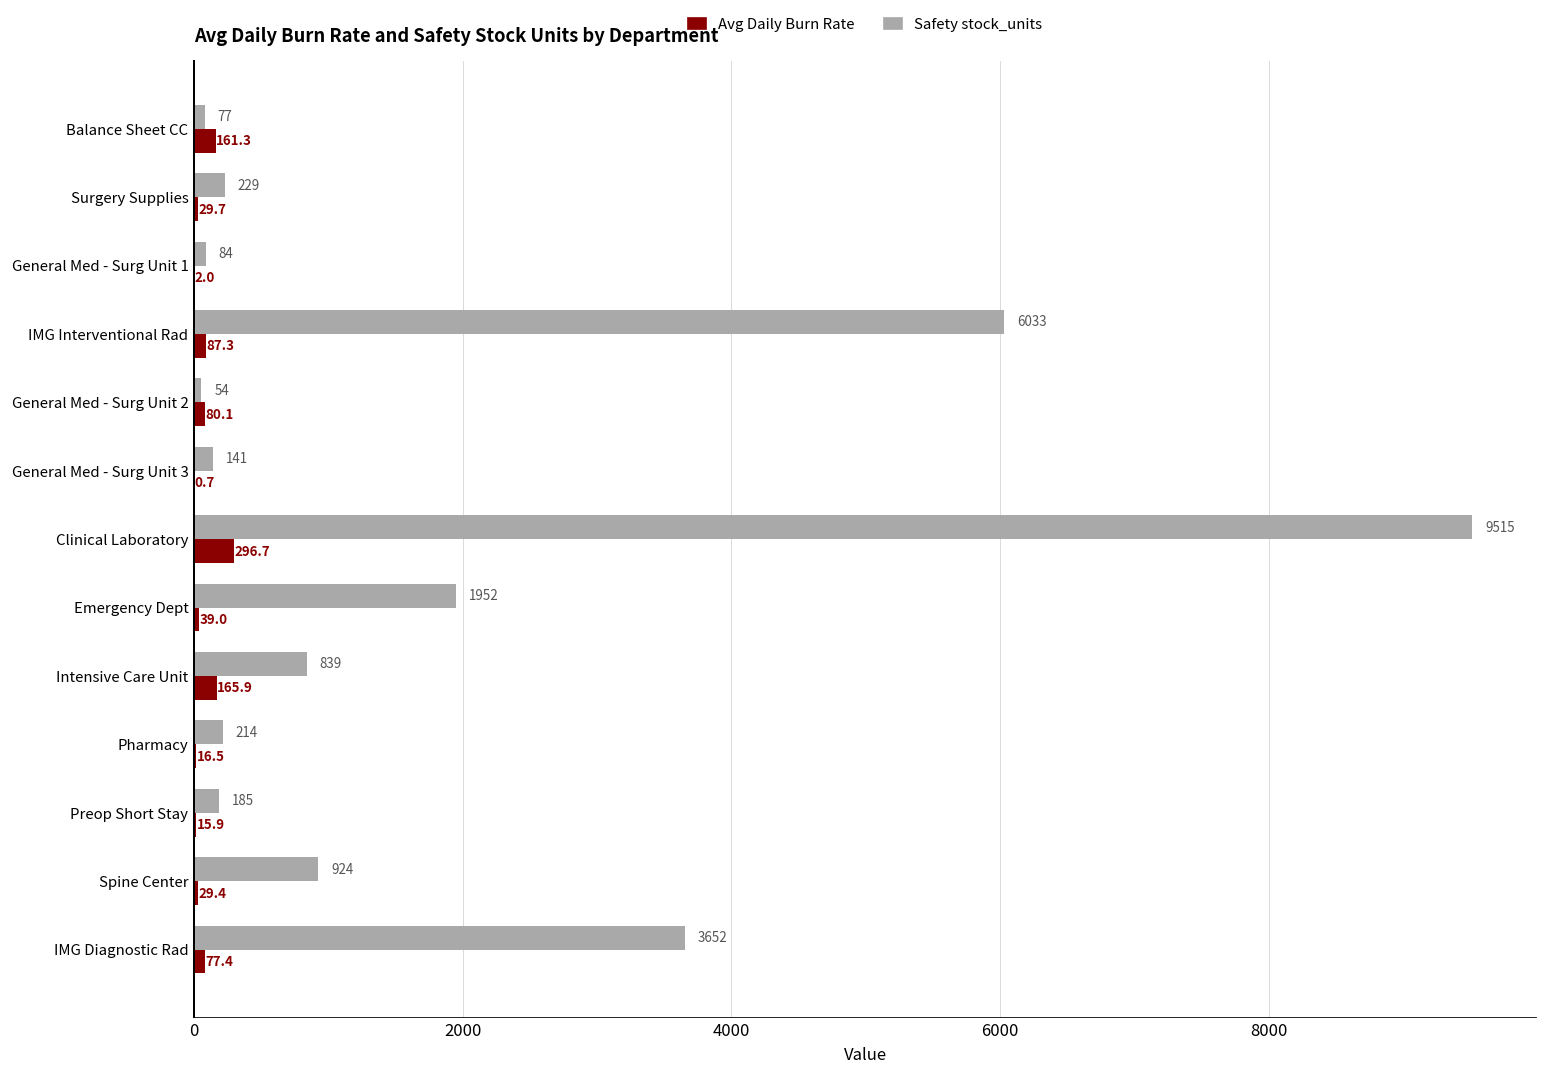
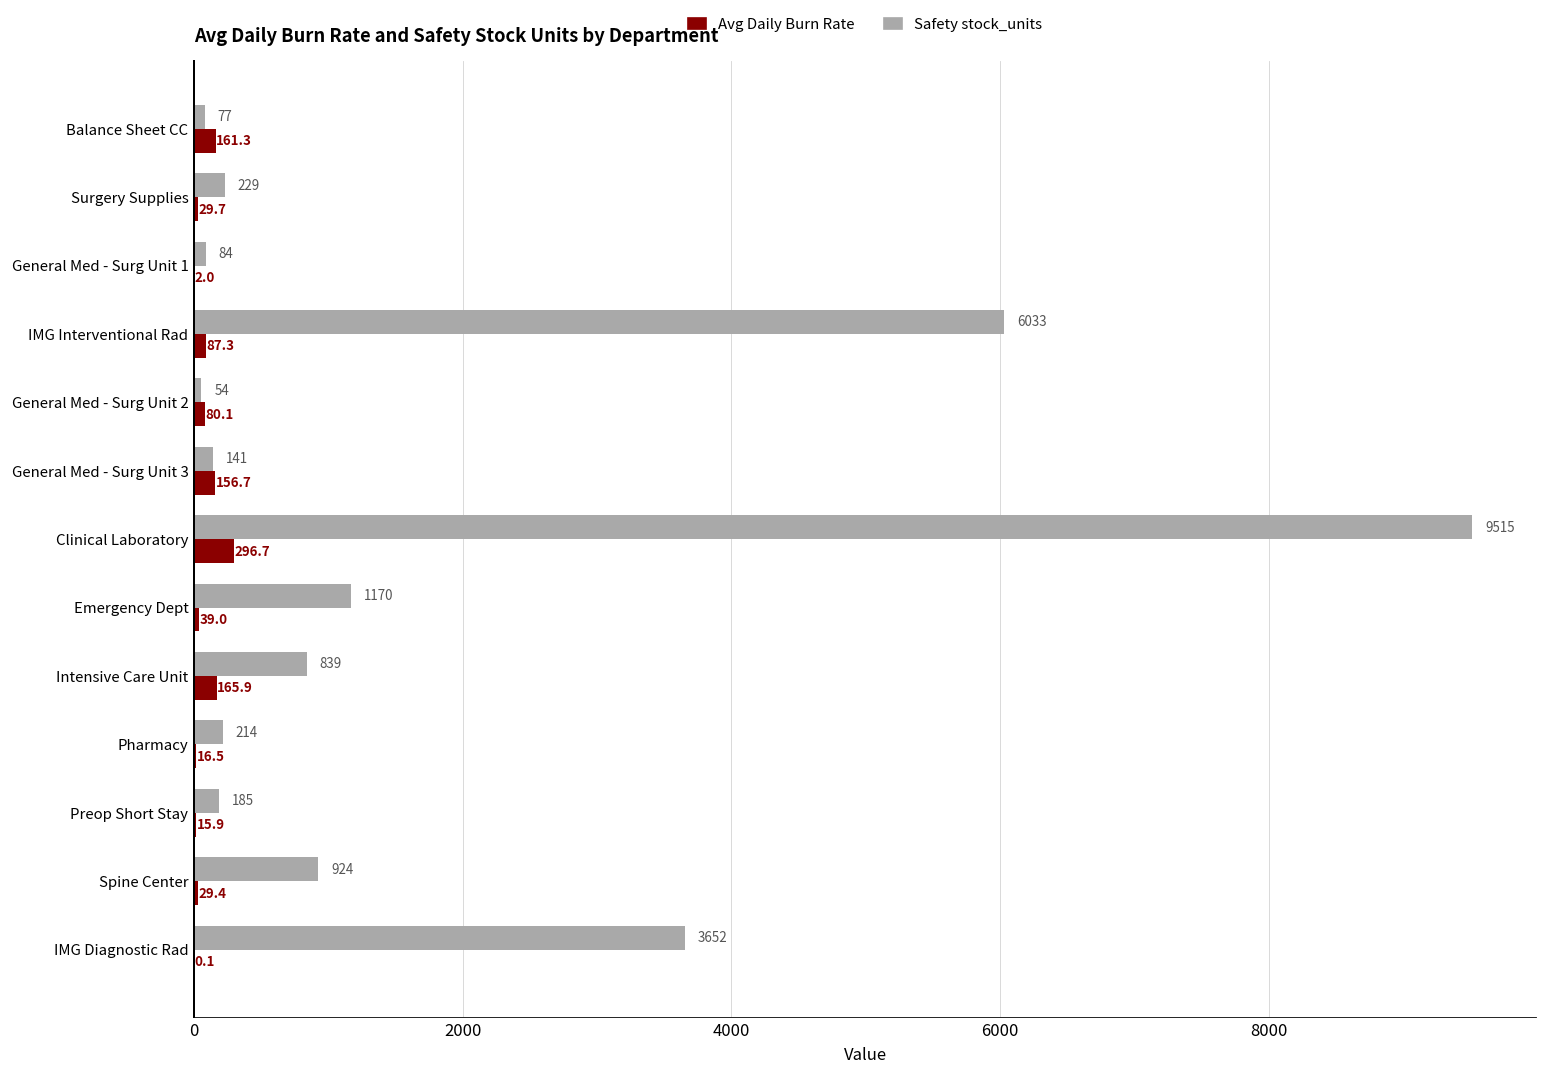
Avg Daily Burn Rate, General Med - Surg Unit 3: 0.7 -> 156.7
Safety stock_units, Emergency Dept: 1952 -> 1170
Avg Daily Burn Rate, IMG Diagnostic Rad: 77.4 -> 0.1
